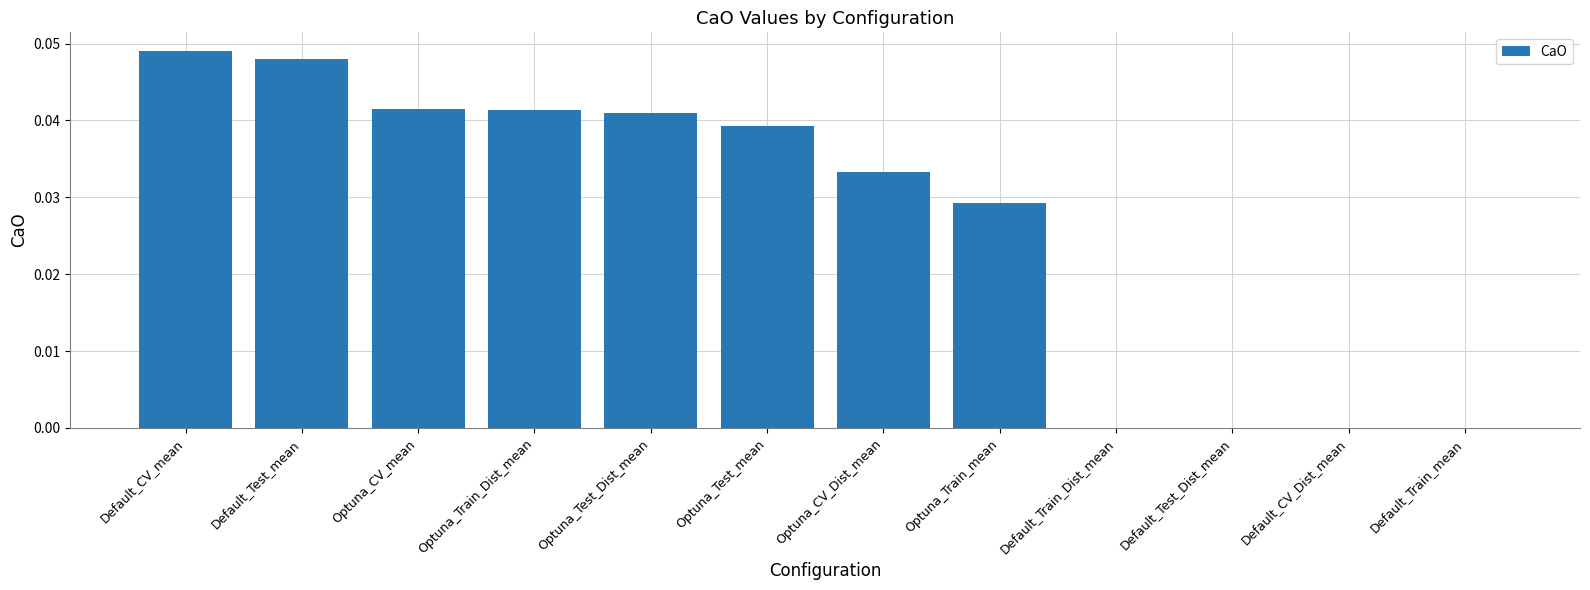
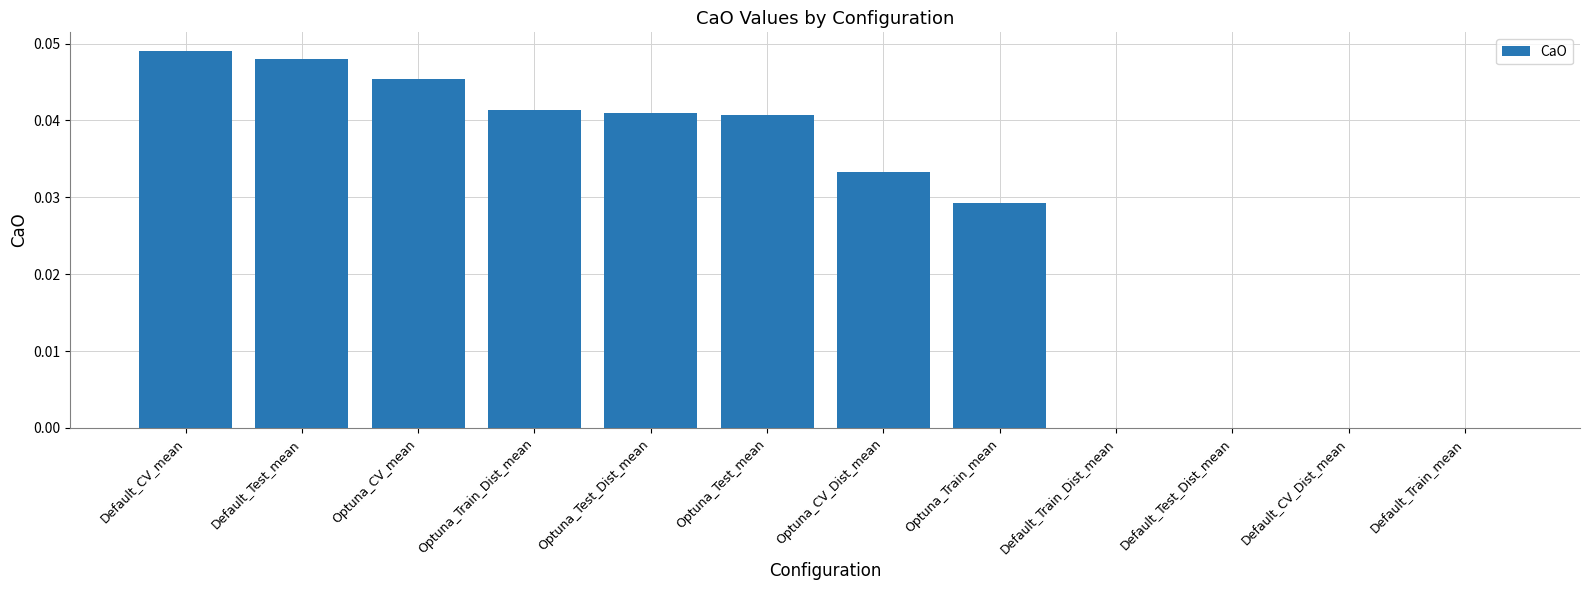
Optuna_CV_mean: 0.041 -> 0.045
Optuna_Test_mean: 0.039 -> 0.041
